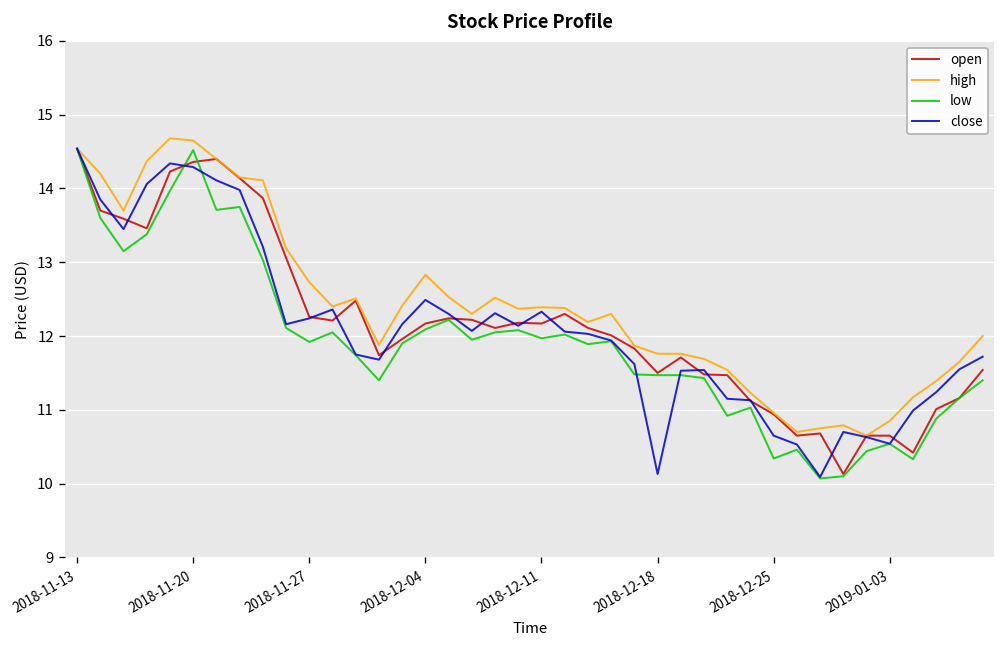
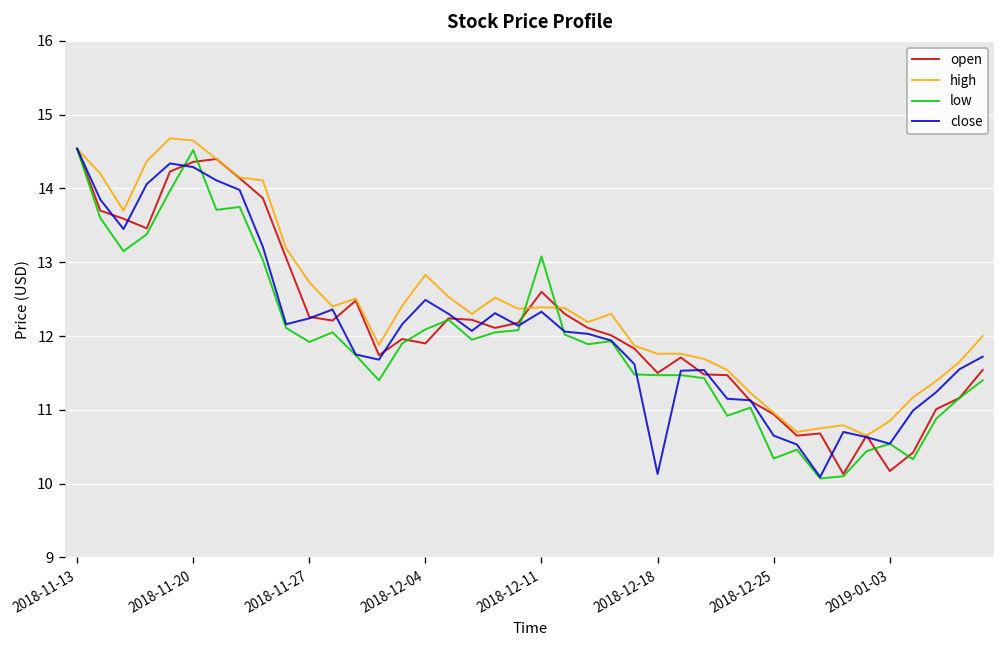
open, 2018-12-04: 12.2 -> 11.9
open, 2018-12-11: 12.2 -> 12.6
low, 2018-12-11: 12.0 -> 13.1
open, 2019-01-03: 10.7 -> 10.2
